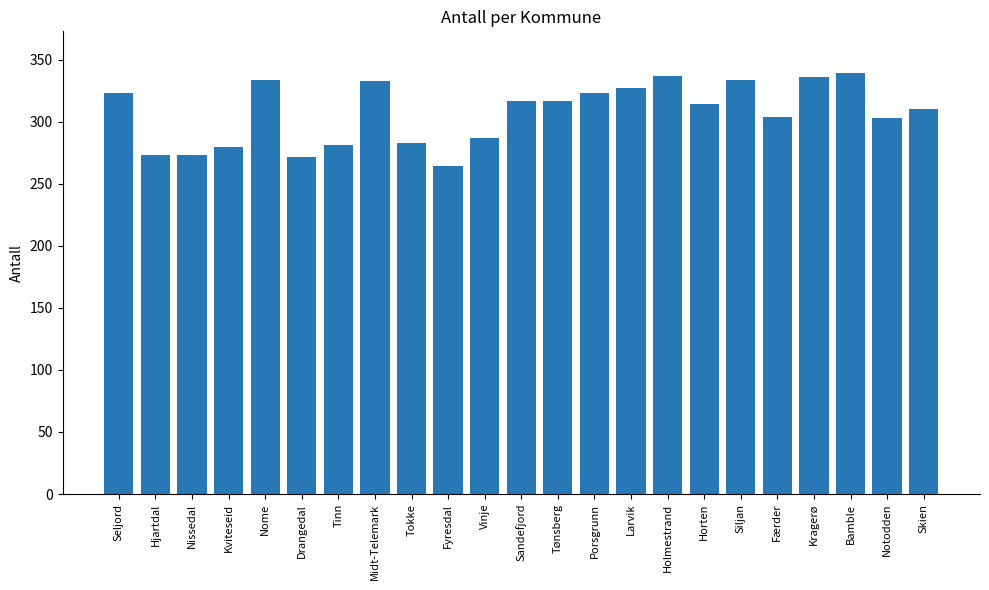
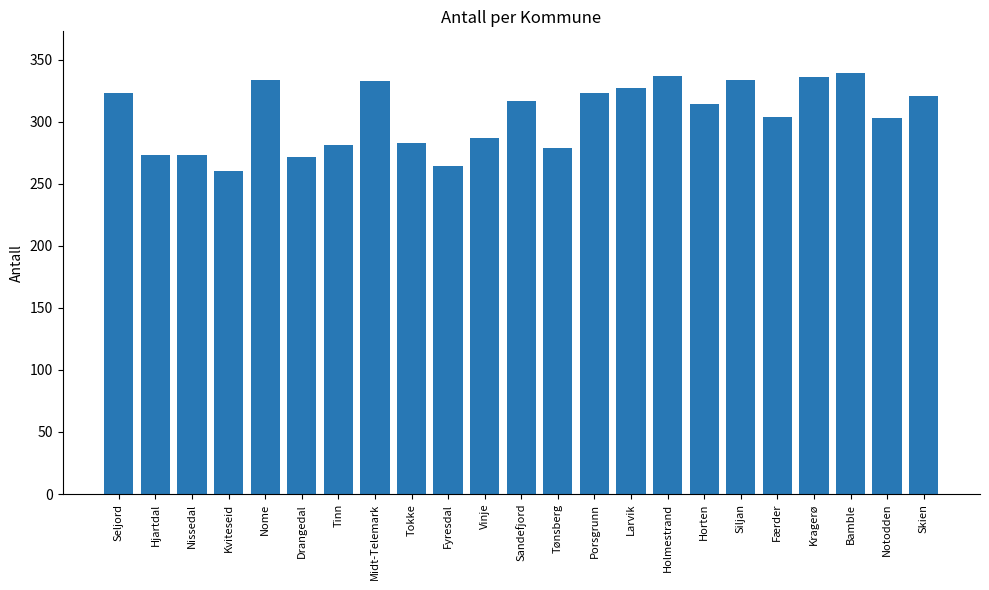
Kviteseid: 280 -> 260
Tønsberg: 317 -> 279
Skien: 310 -> 321
